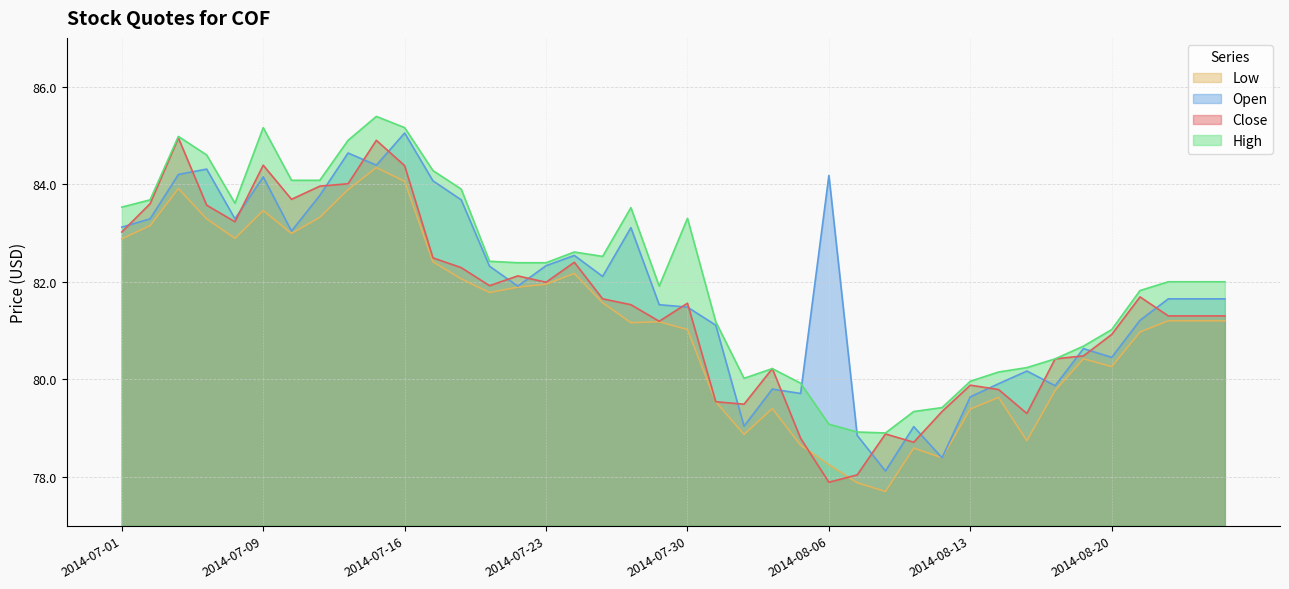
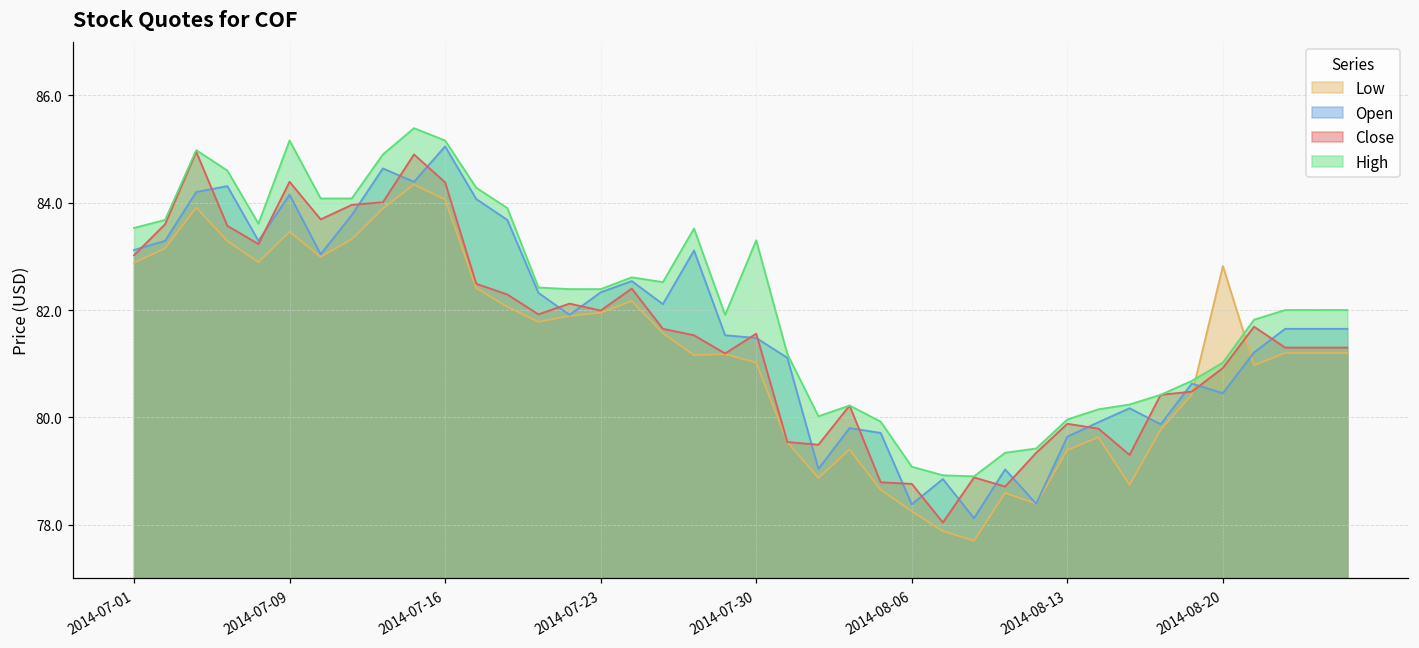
Open, 2014-08-06: 84.2 -> 78.4
Close, 2014-08-06: 77.9 -> 78.8
Low, 2014-08-20: 80.3 -> 82.8
